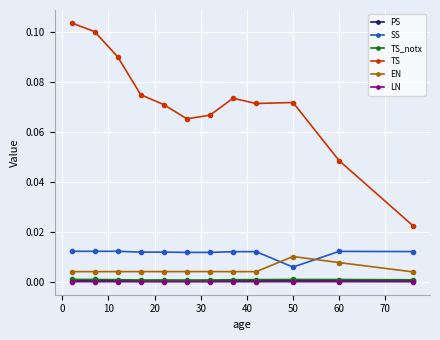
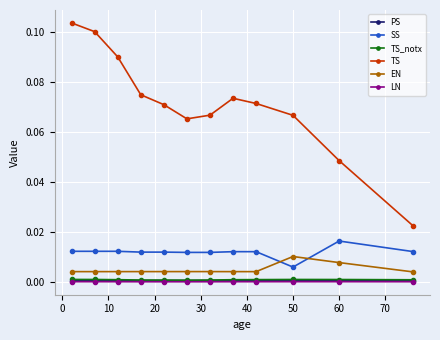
TS, 50: 0.072 -> 0.067
SS, 60: 0.012 -> 0.016
